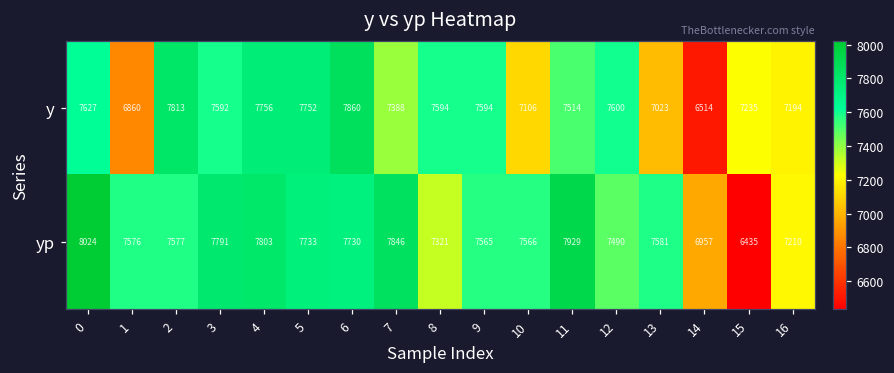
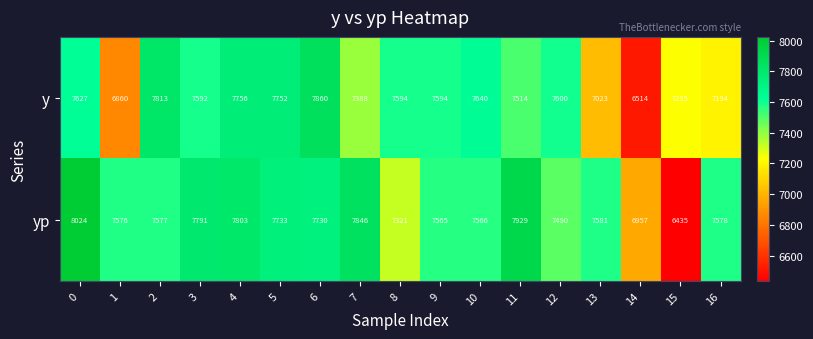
y, 10: 7106 -> 7640
yp, 16: 7210 -> 7578
